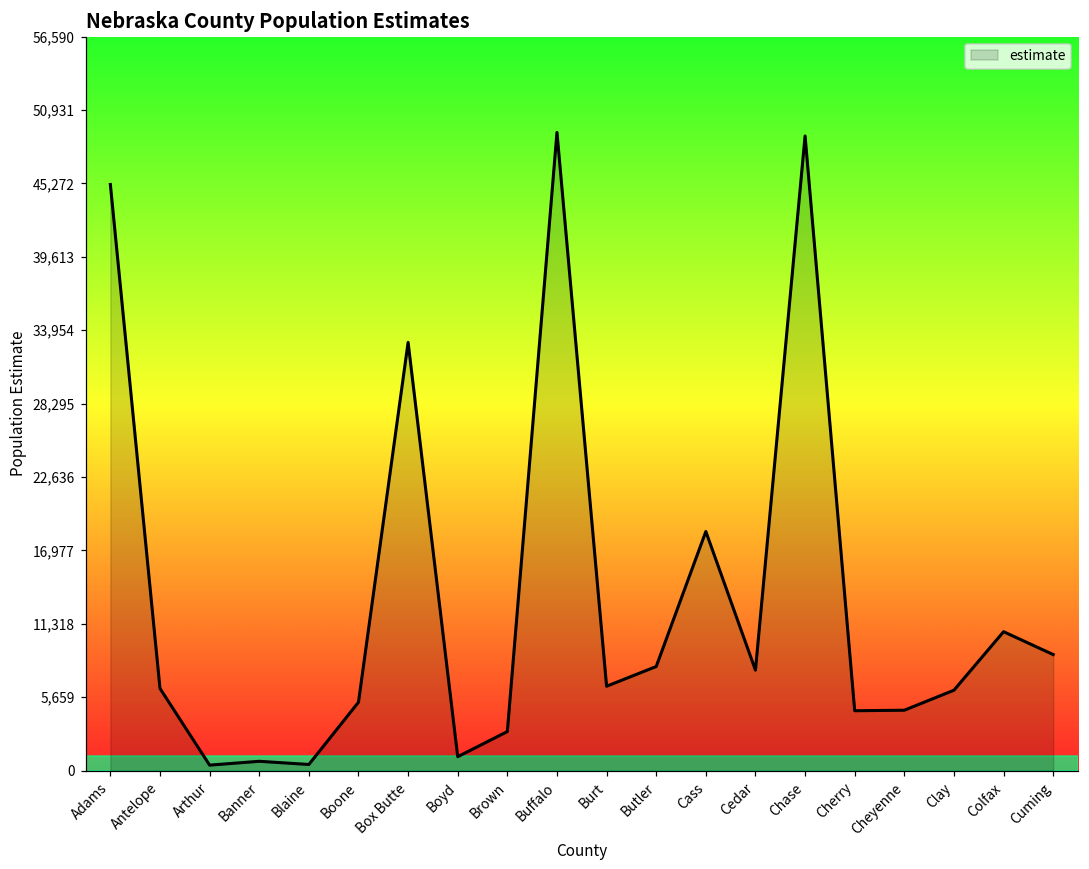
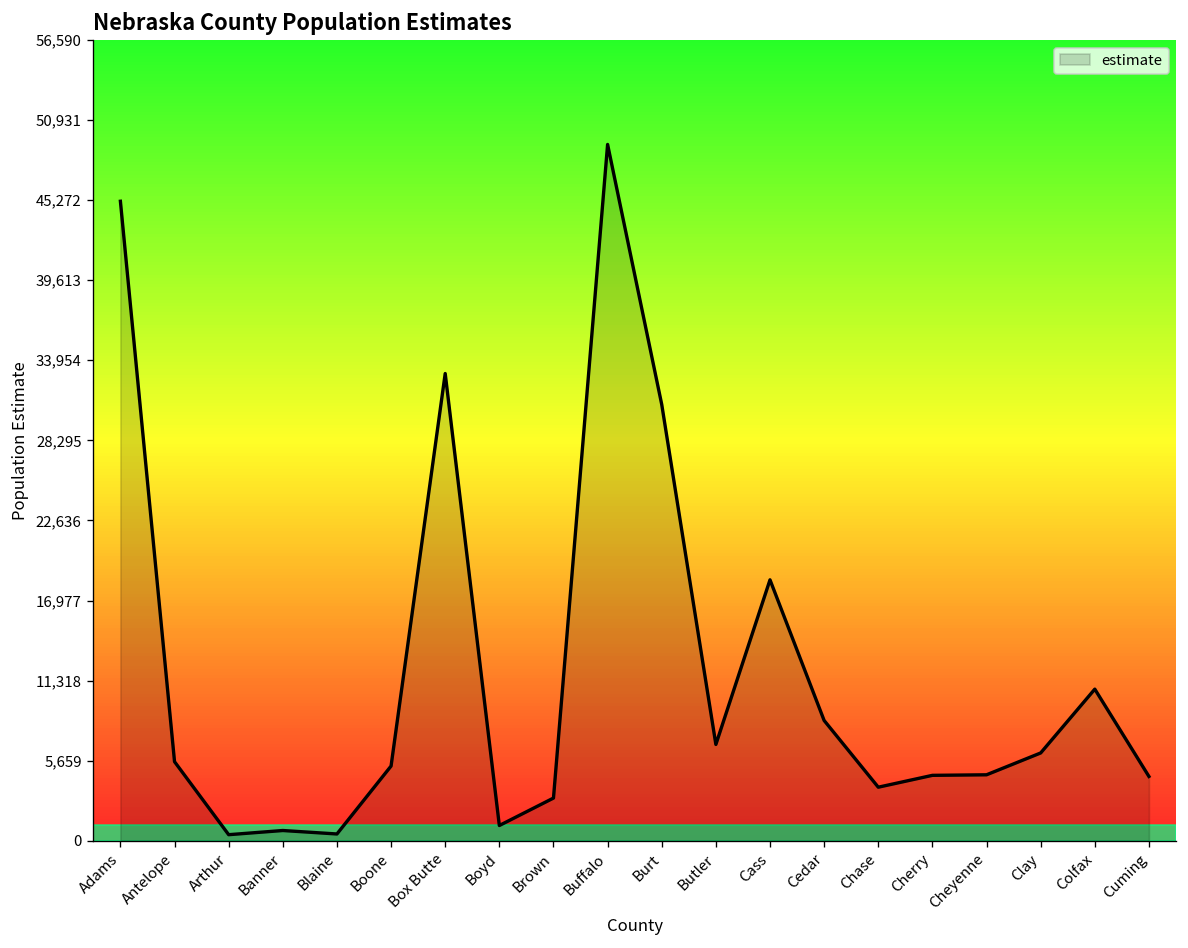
Antelope: 6,300 -> 5,600
Burt: 6,500 -> 30,800
Butler: 8,000 -> 6,800
Cedar: 7,800 -> 8,500
Chase: 48,900 -> 3,800
Cuming: 9,000 -> 4,500
